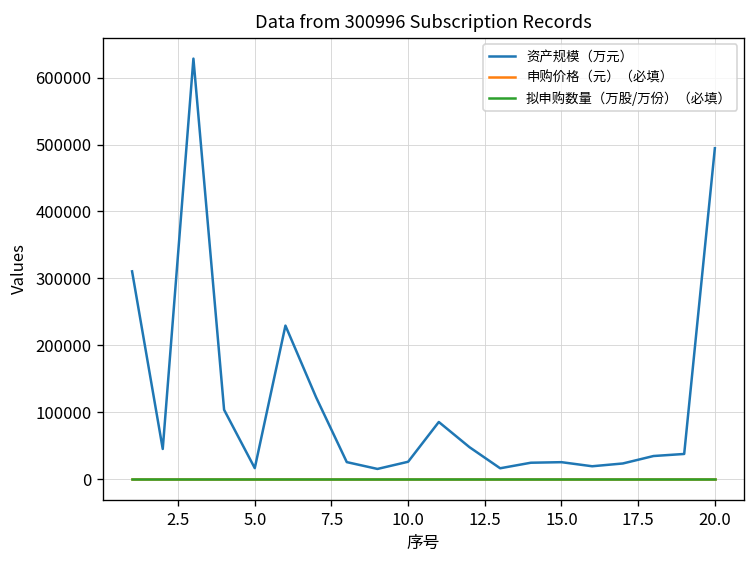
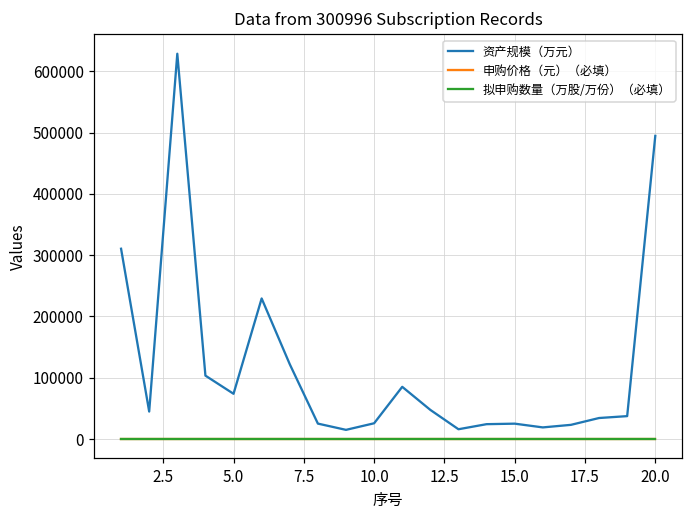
资产规模（万元）, 5.0: 20000 -> 70000
